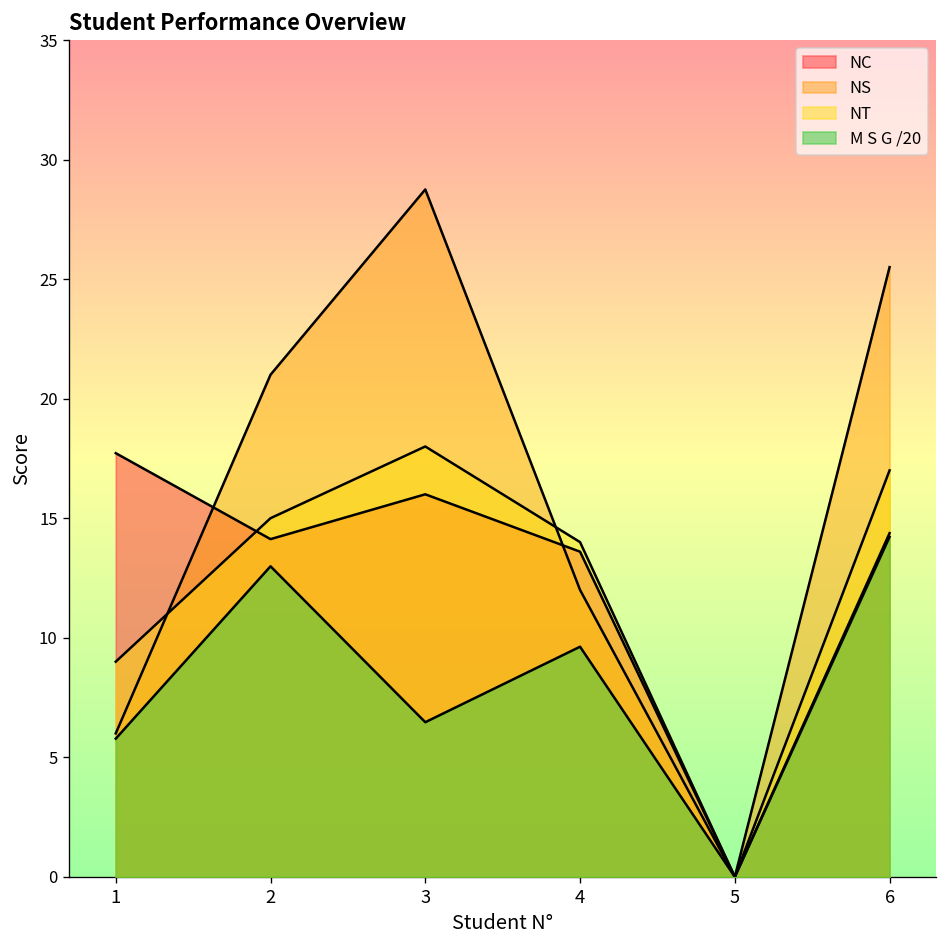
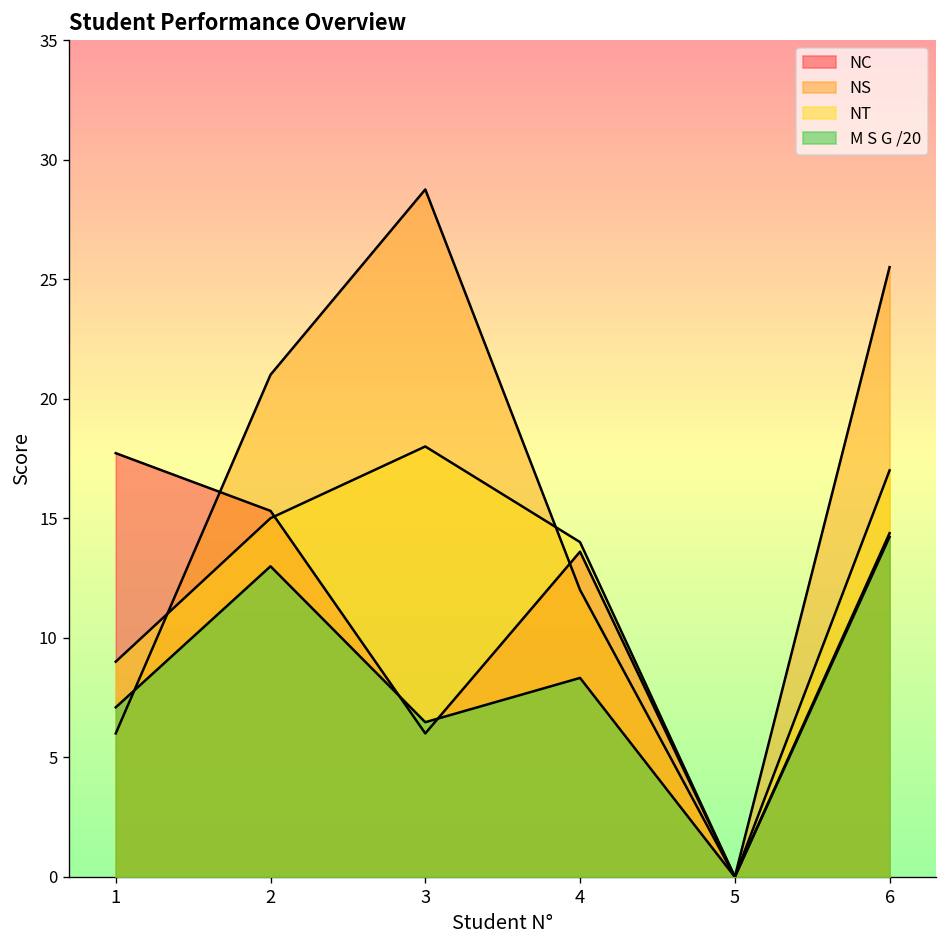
M S G /20, 1: 5.8 -> 7.1
NC, 2: 14.1 -> 15.3
NC, 3: 16 -> 6
M S G /20, 4: 9.6 -> 8.3
